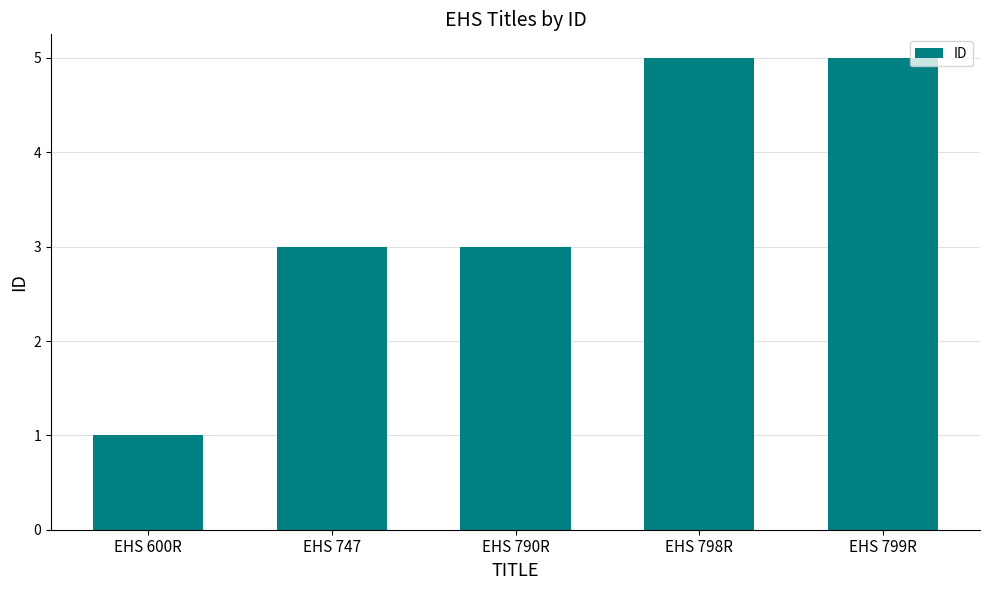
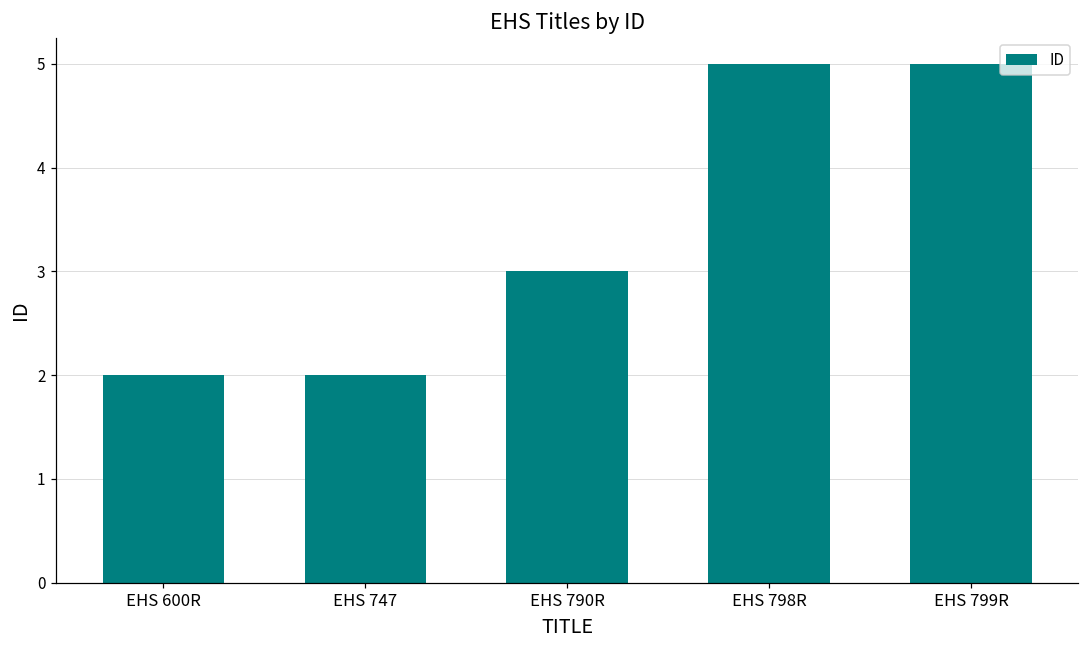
EHS 600R: 1 -> 2
EHS 747: 3 -> 2
